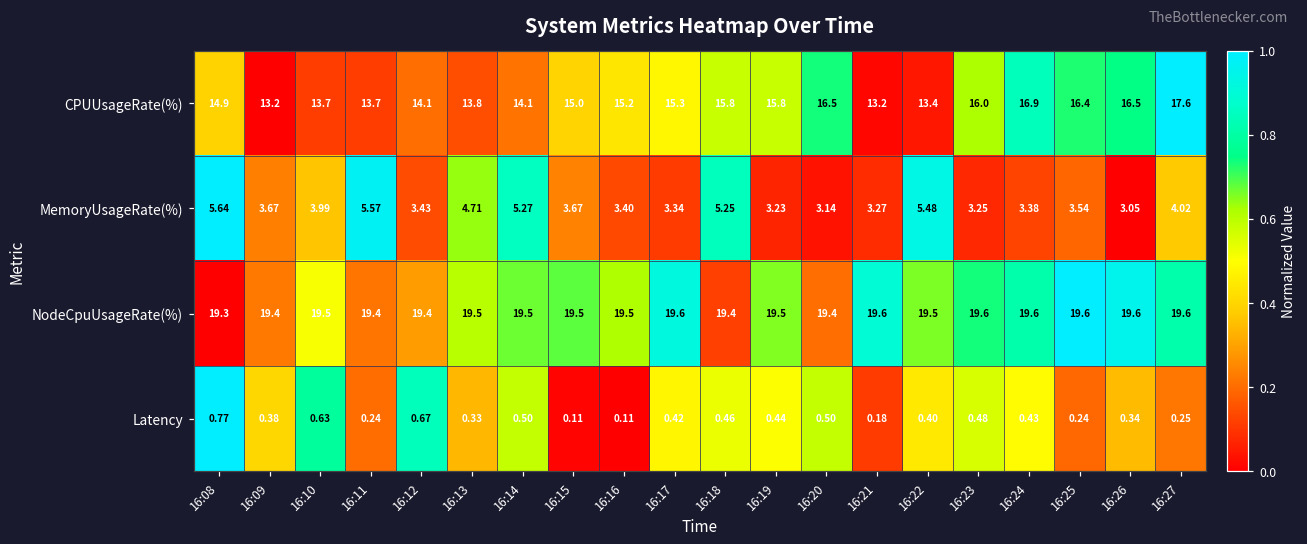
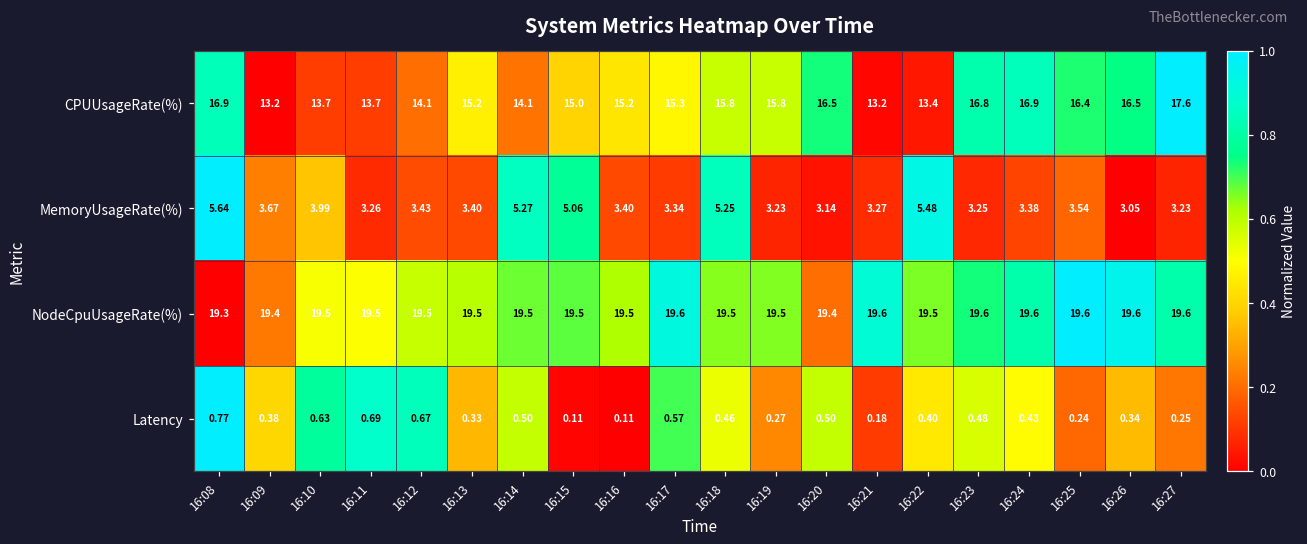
CPUUsageRate(%), 16:08: 14.9 -> 16.9
CPUUsageRate(%), 16:13: 13.8 -> 15.2
CPUUsageRate(%), 16:23: 16.0 -> 16.8
MemoryUsageRate(%), 16:11: 5.57 -> 3.26
MemoryUsageRate(%), 16:13: 4.71 -> 3.40
MemoryUsageRate(%), 16:15: 3.67 -> 5.06
MemoryUsageRate(%), 16:27: 4.02 -> 3.23
NodeCpuUsageRate(%), 16:11: 19.4 -> 19.5
NodeCpuUsageRate(%), 16:12: 19.4 -> 19.5
NodeCpuUsageRate(%), 16:18: 19.4 -> 19.5
Latency, 16:11: 0.24 -> 0.69
Latency, 16:17: 0.42 -> 0.57
Latency, 16:19: 0.44 -> 0.27
